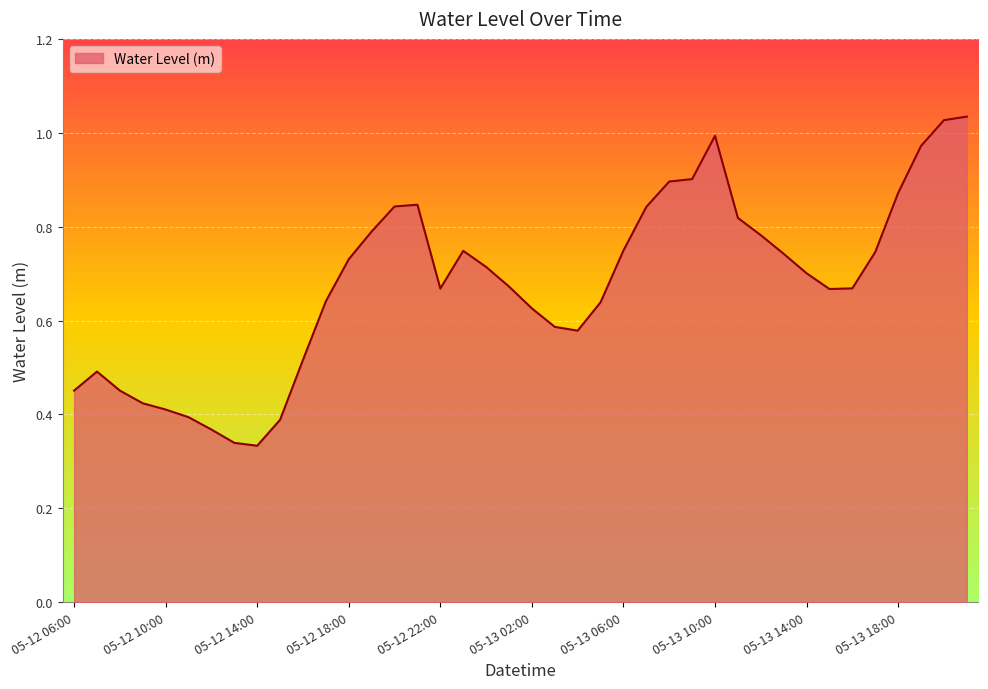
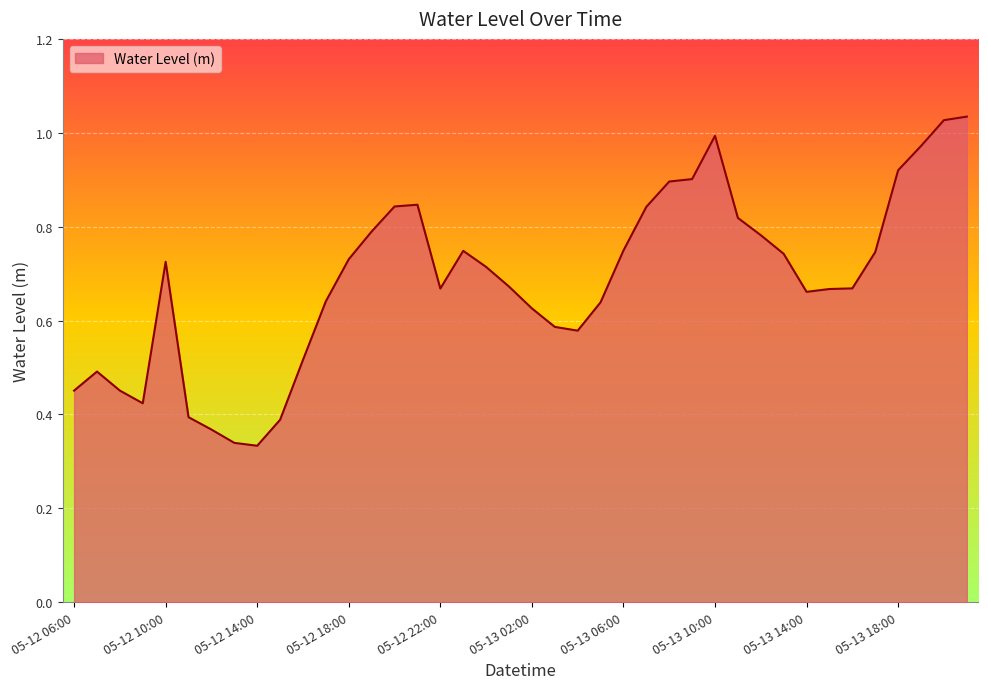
05-12 10:00: 0.41 -> 0.73
05-13 14:00: 0.70 -> 0.66
05-13 18:00: 0.87 -> 0.92
